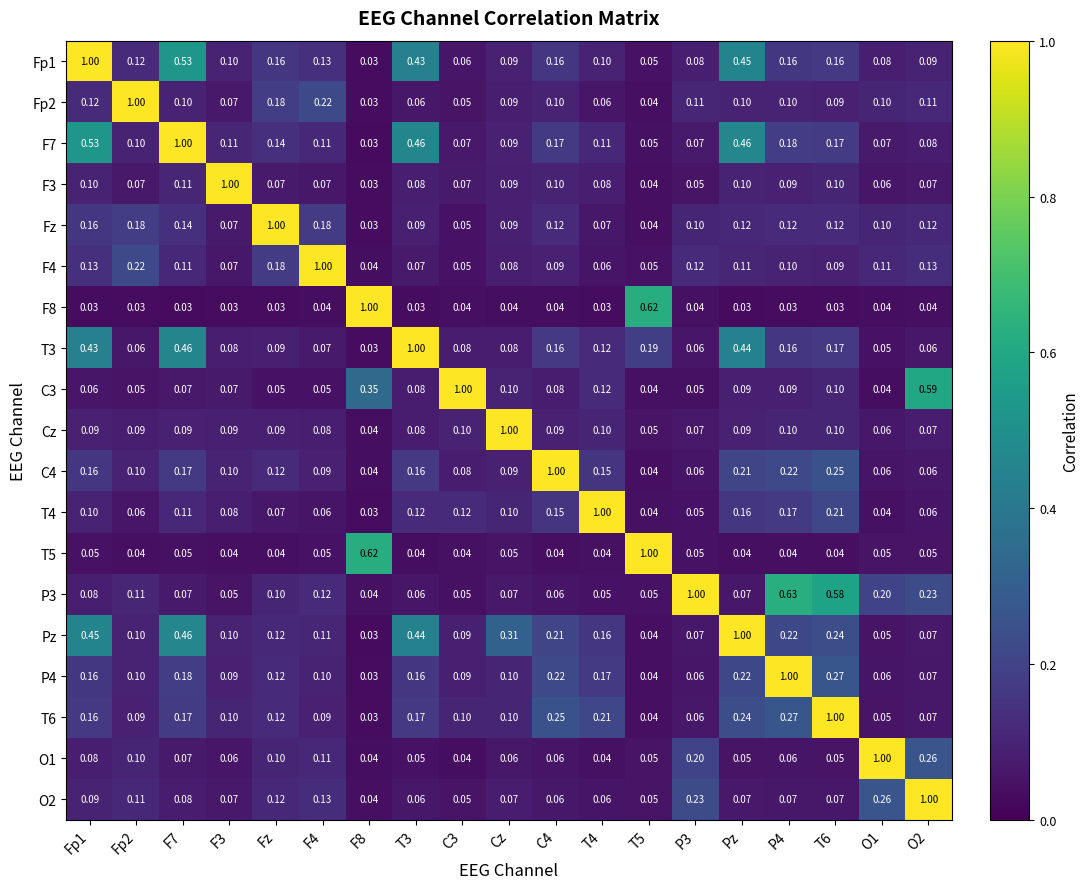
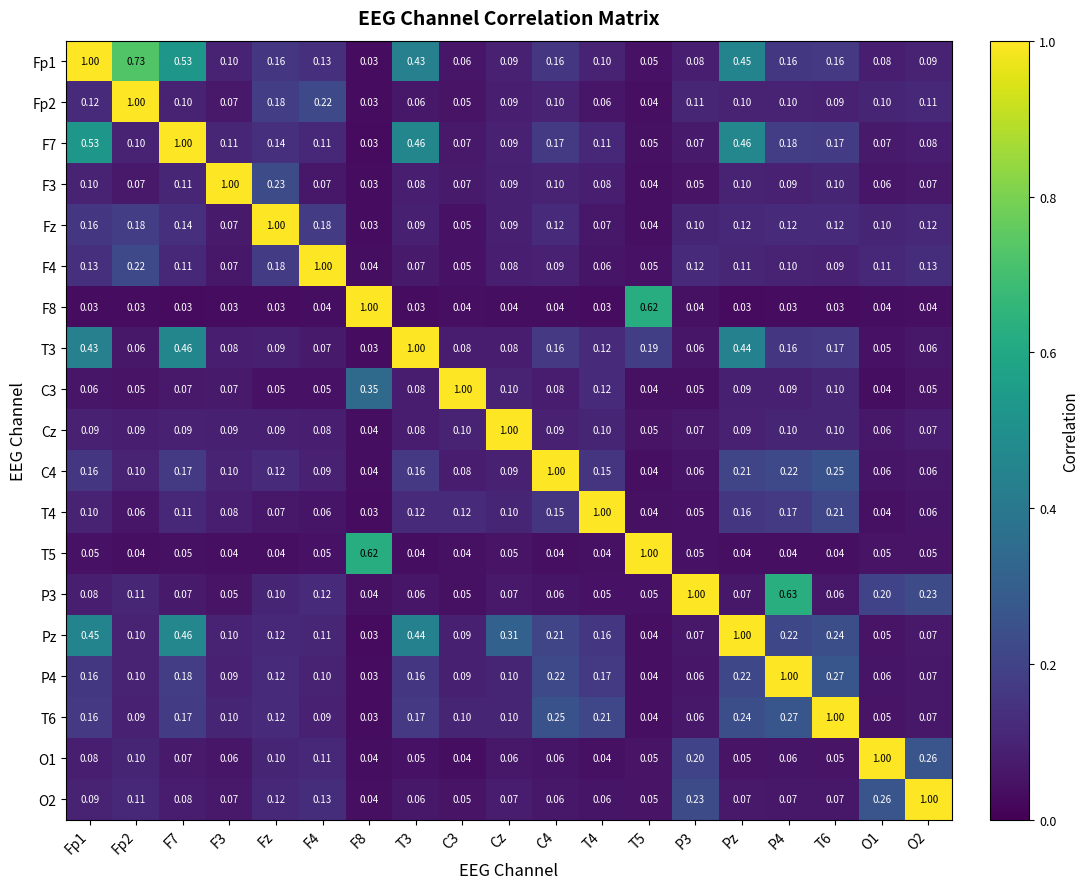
Fp1, Fp2: 0.12 -> 0.73
F3, Fz: 0.07 -> 0.23
C3, O2: 0.59 -> 0.05
P3, T6: 0.58 -> 0.06
